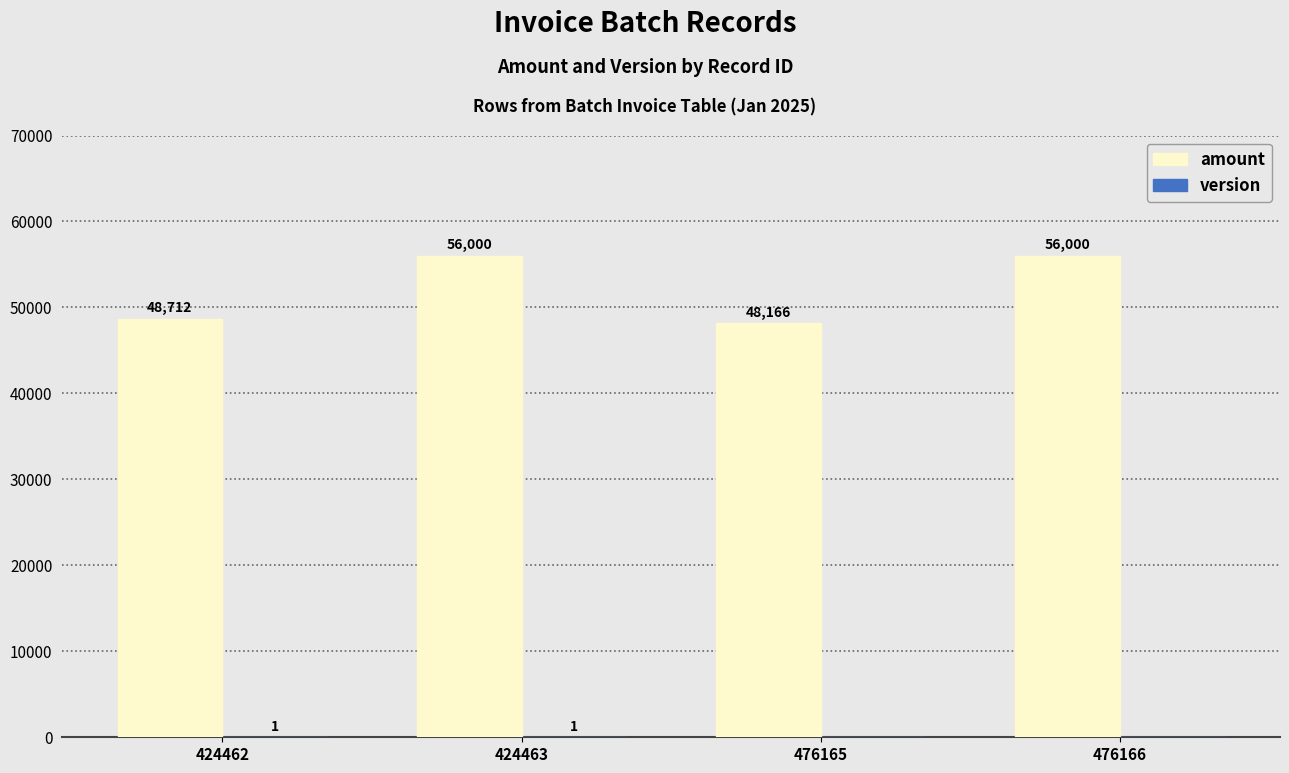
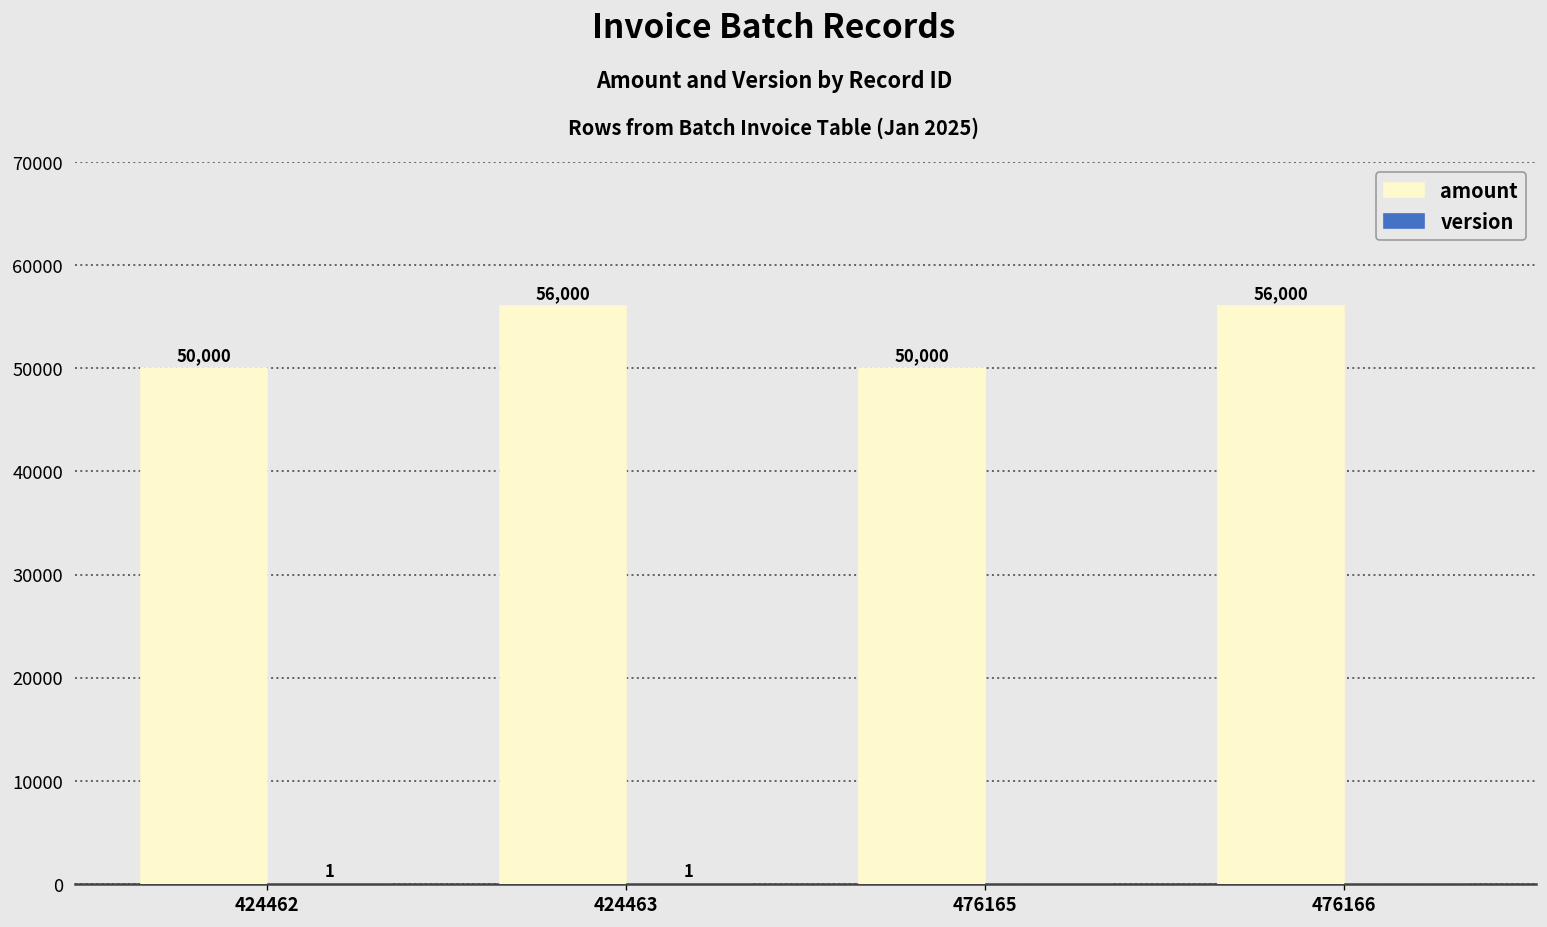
amount, 424462: 48,712 -> 50,000
amount, 476165: 48,166 -> 50,000
